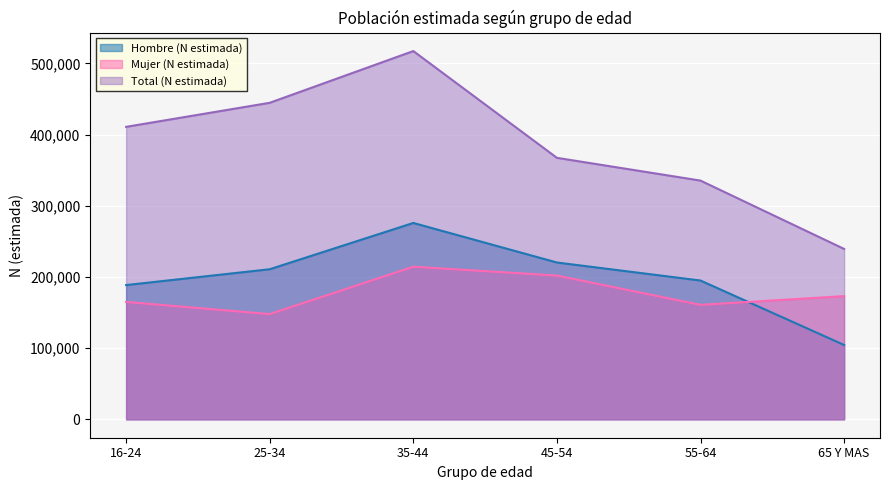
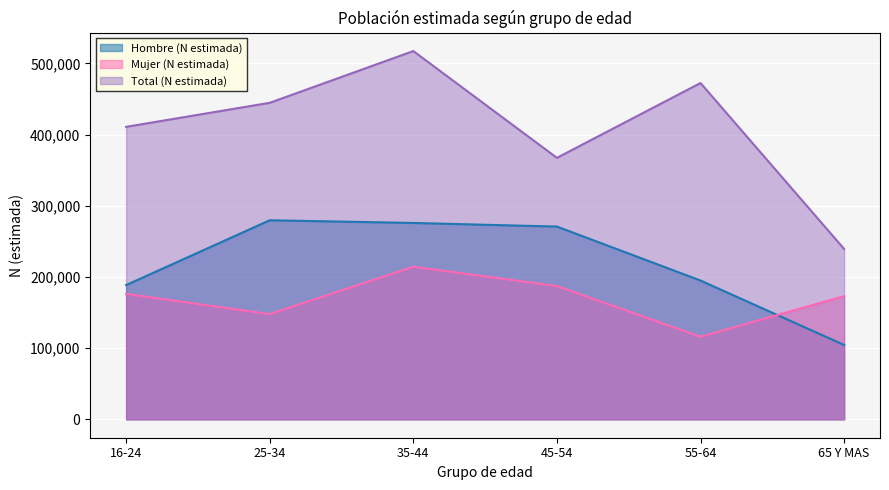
Mujer (N estimada), 16-24: 160,000 -> 180,000
Hombre (N estimada), 25-34: 210,000 -> 280,000
Hombre (N estimada), 45-54: 220,000 -> 270,000
Mujer (N estimada), 45-54: 200,000 -> 190,000
Mujer (N estimada), 55-64: 160,000 -> 120,000
Total (N estimada), 55-64: 340,000 -> 470,000
